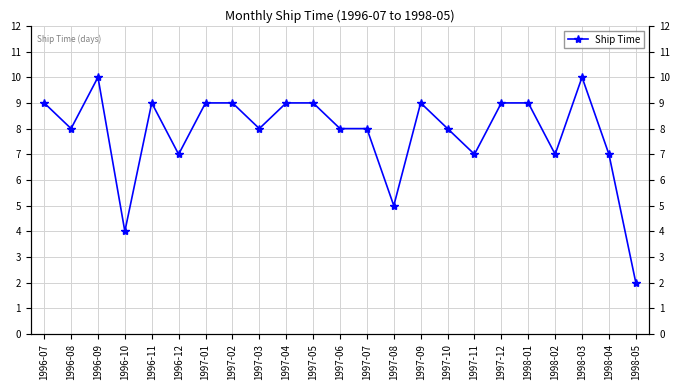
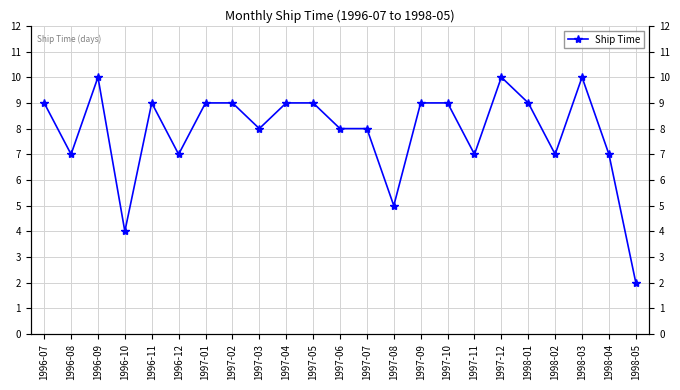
1996-08: 8 -> 7
1997-10: 8 -> 9
1997-12: 9 -> 10
